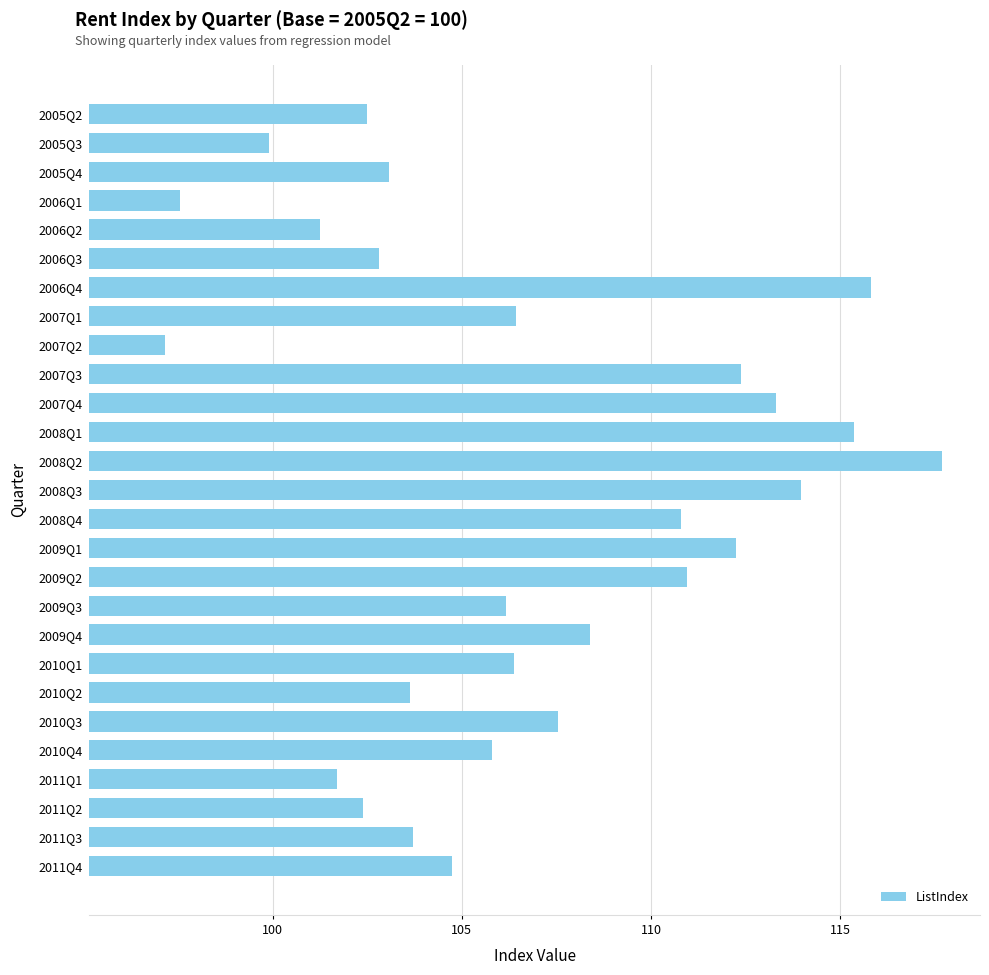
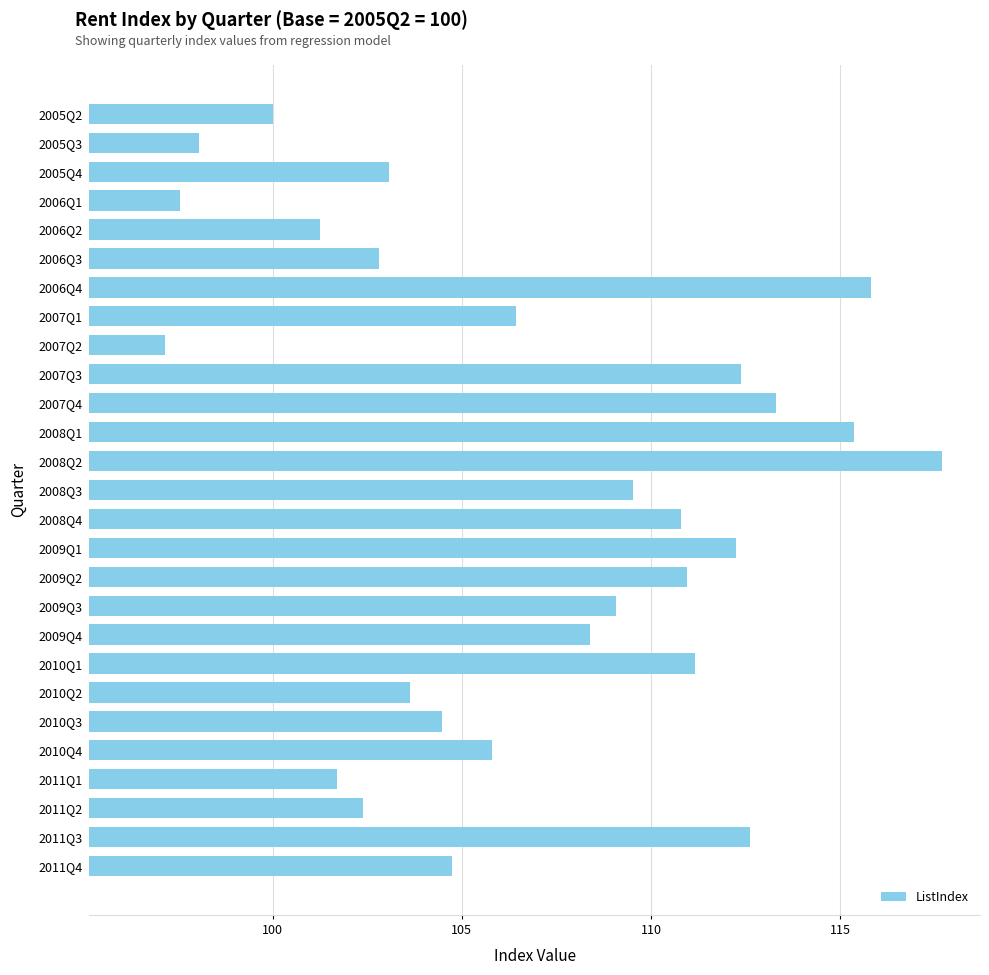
2005Q2: 102.5 -> 100.0
2005Q3: 99.9 -> 98.0
2008Q3: 114.0 -> 109.5
2009Q3: 106.2 -> 109.1
2010Q1: 106.4 -> 111.2
2010Q3: 107.5 -> 104.5
2011Q3: 103.7 -> 112.6
